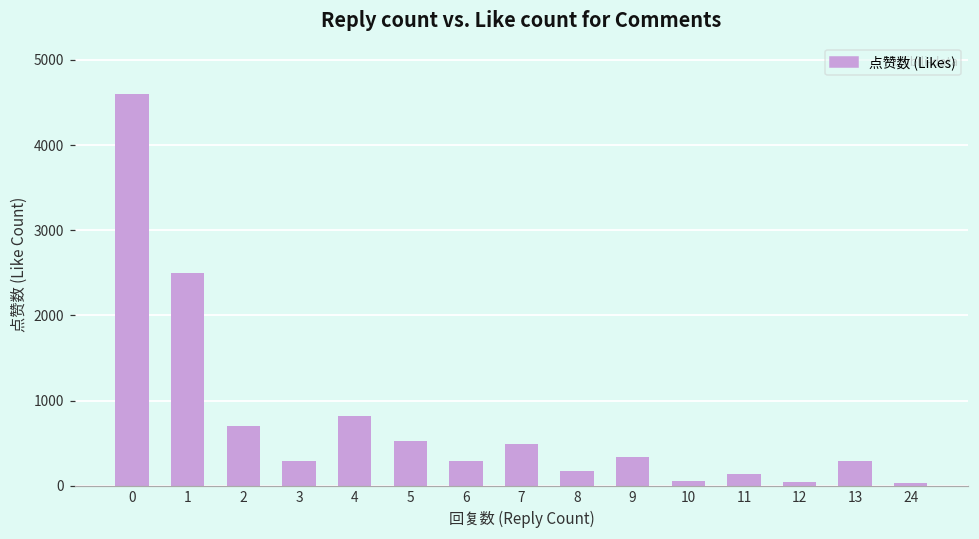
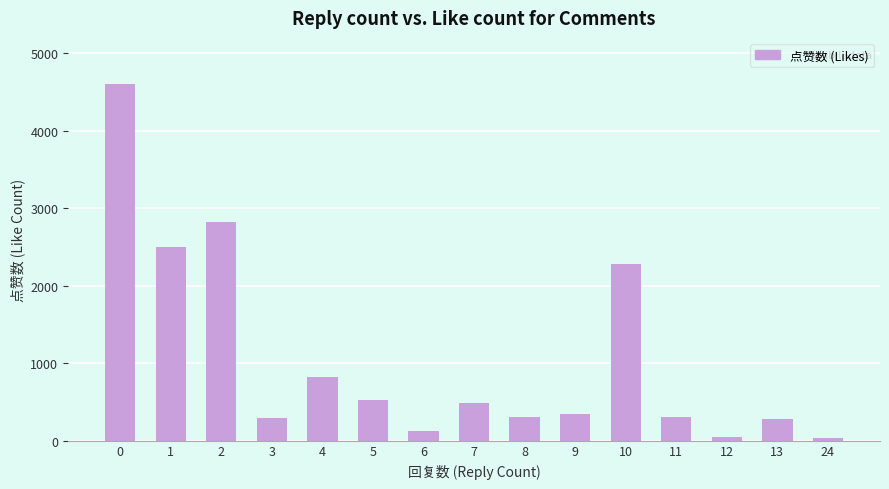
2: 700 -> 2800
6: 300 -> 100
8: 200 -> 300
10: 100 -> 2300
11: 100 -> 300
